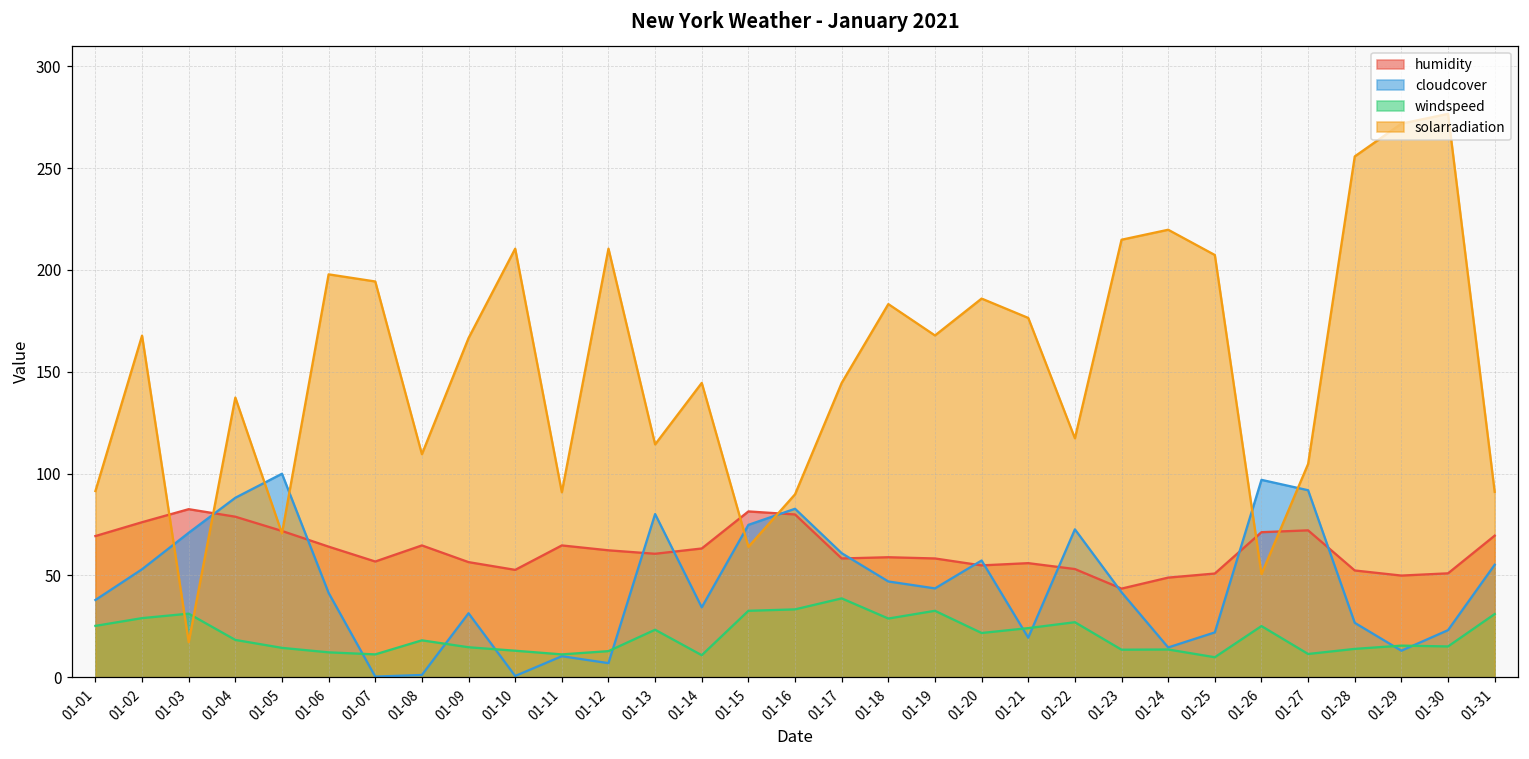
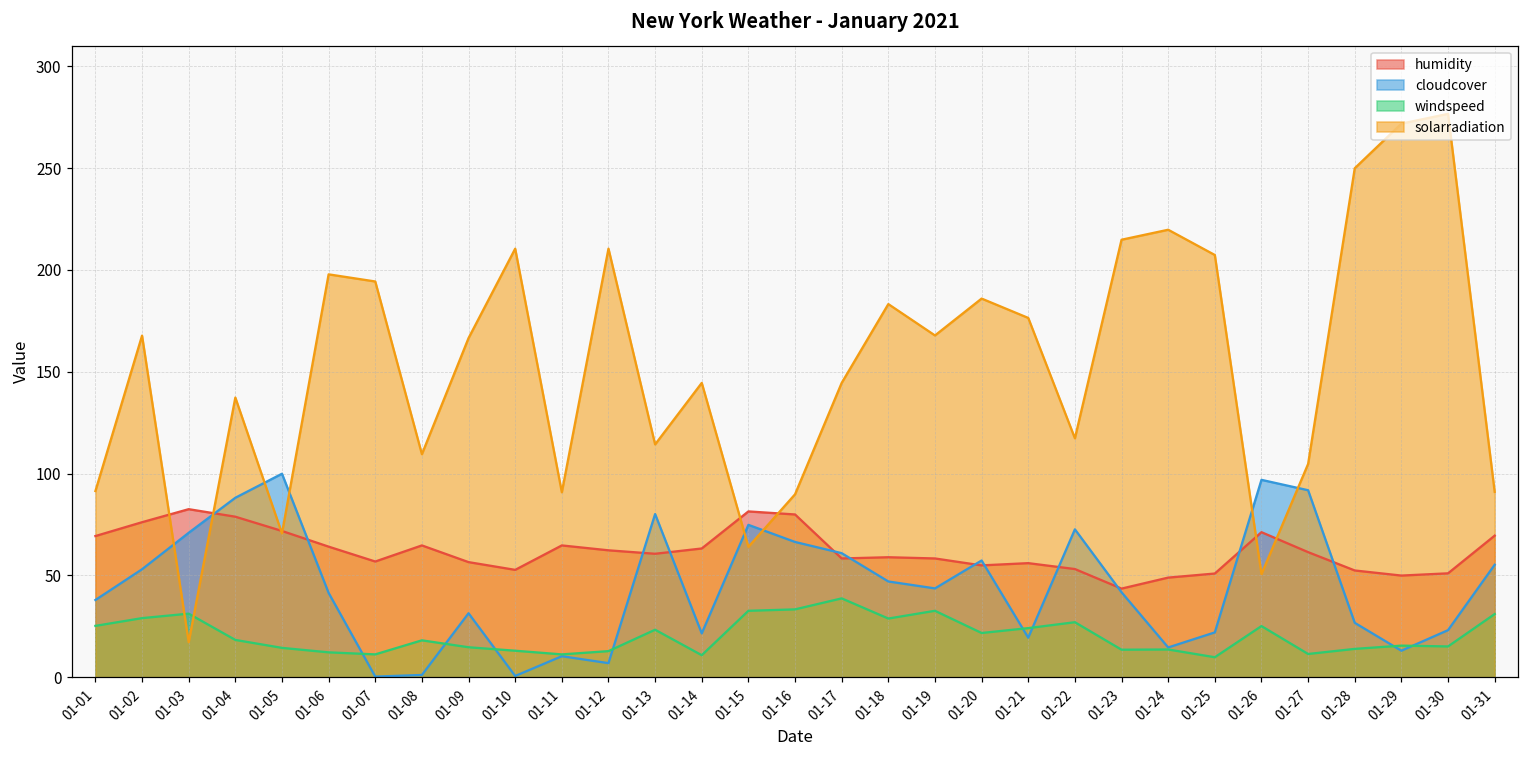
cloudcover, 01-14: 34 -> 22
cloudcover, 01-16: 83 -> 66
humidity, 01-27: 72 -> 61
solarradiation, 01-28: 256 -> 250
